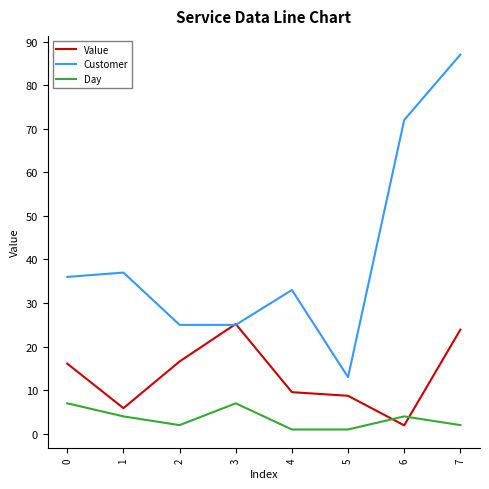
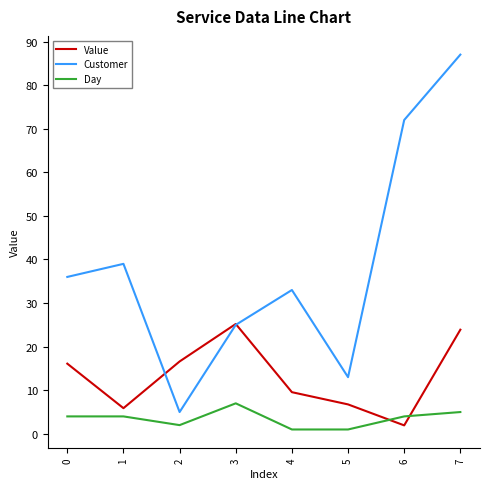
Day, 0: 7 -> 4
Customer, 1: 37 -> 39
Customer, 2: 25 -> 5
Value, 5: 9 -> 7
Day, 7: 2 -> 5
